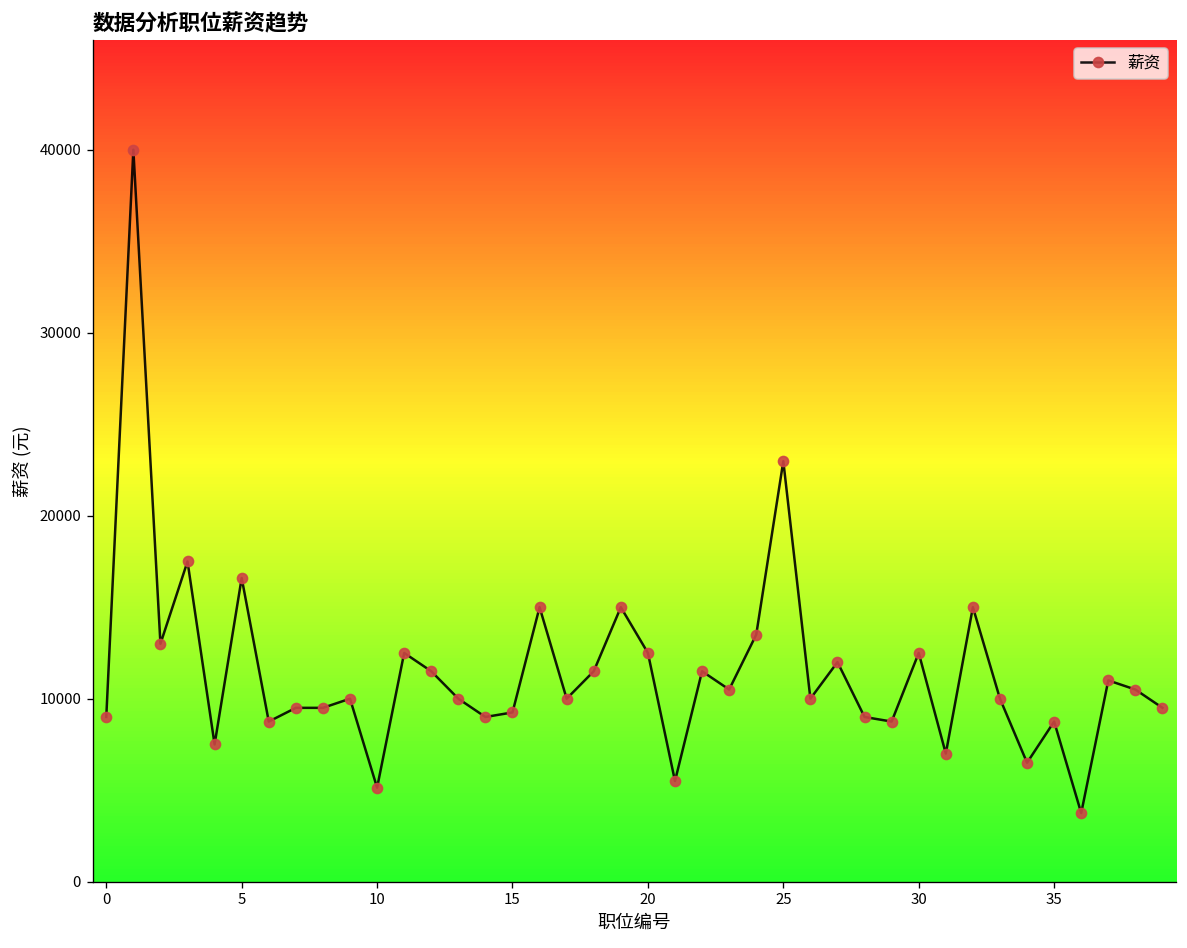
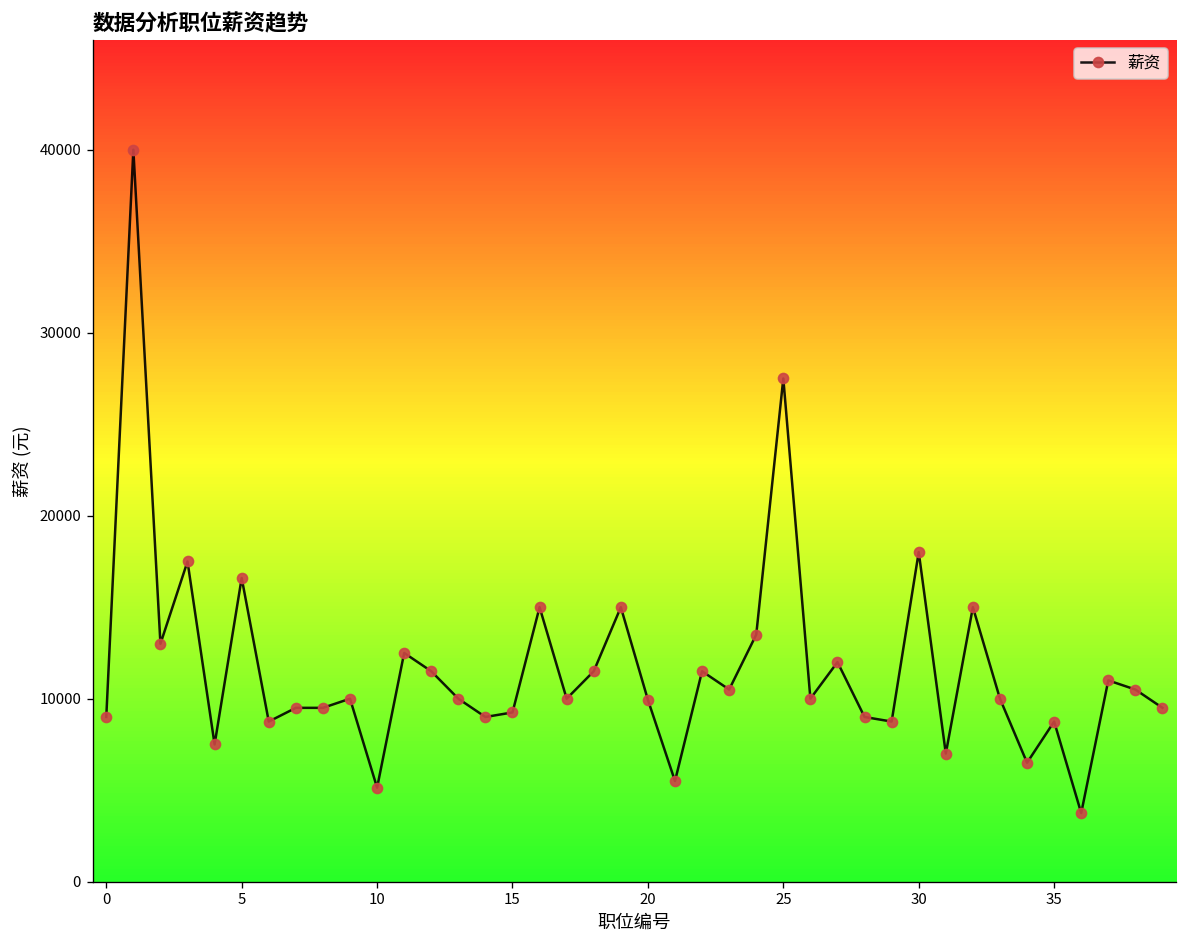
20: 12500 -> 9900
25: 23000 -> 27500
30: 12500 -> 18000
